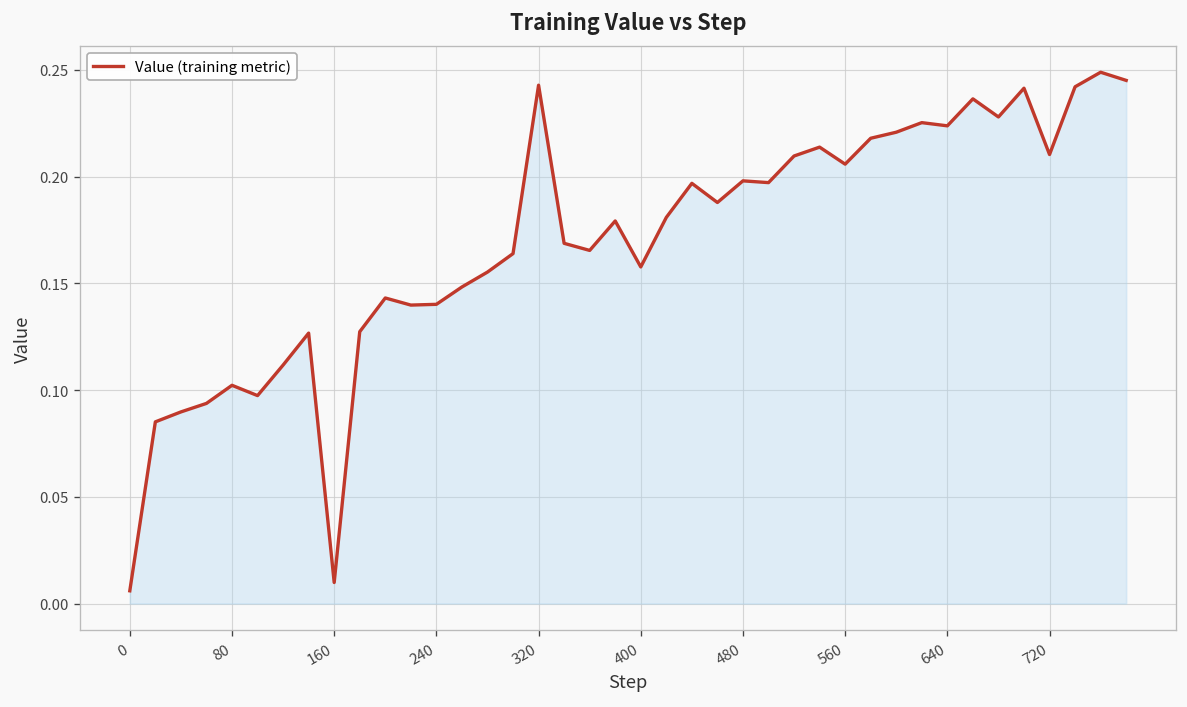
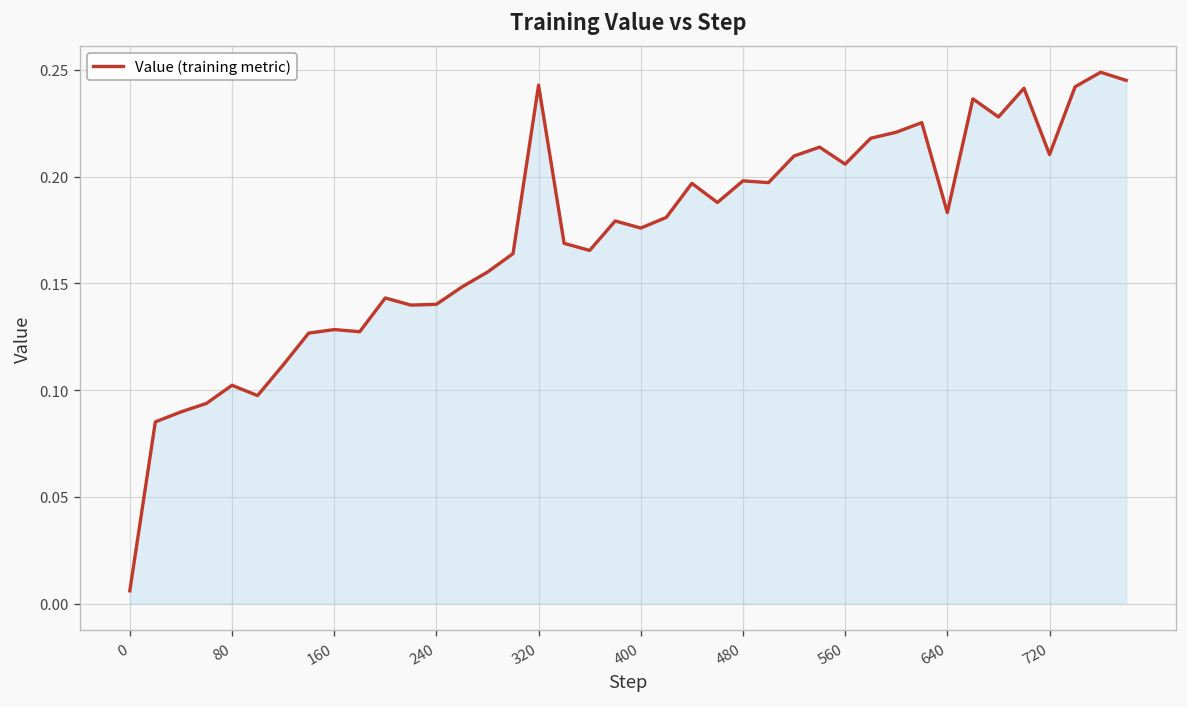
160: 0.010 -> 0.128
400: 0.158 -> 0.176
640: 0.224 -> 0.183
